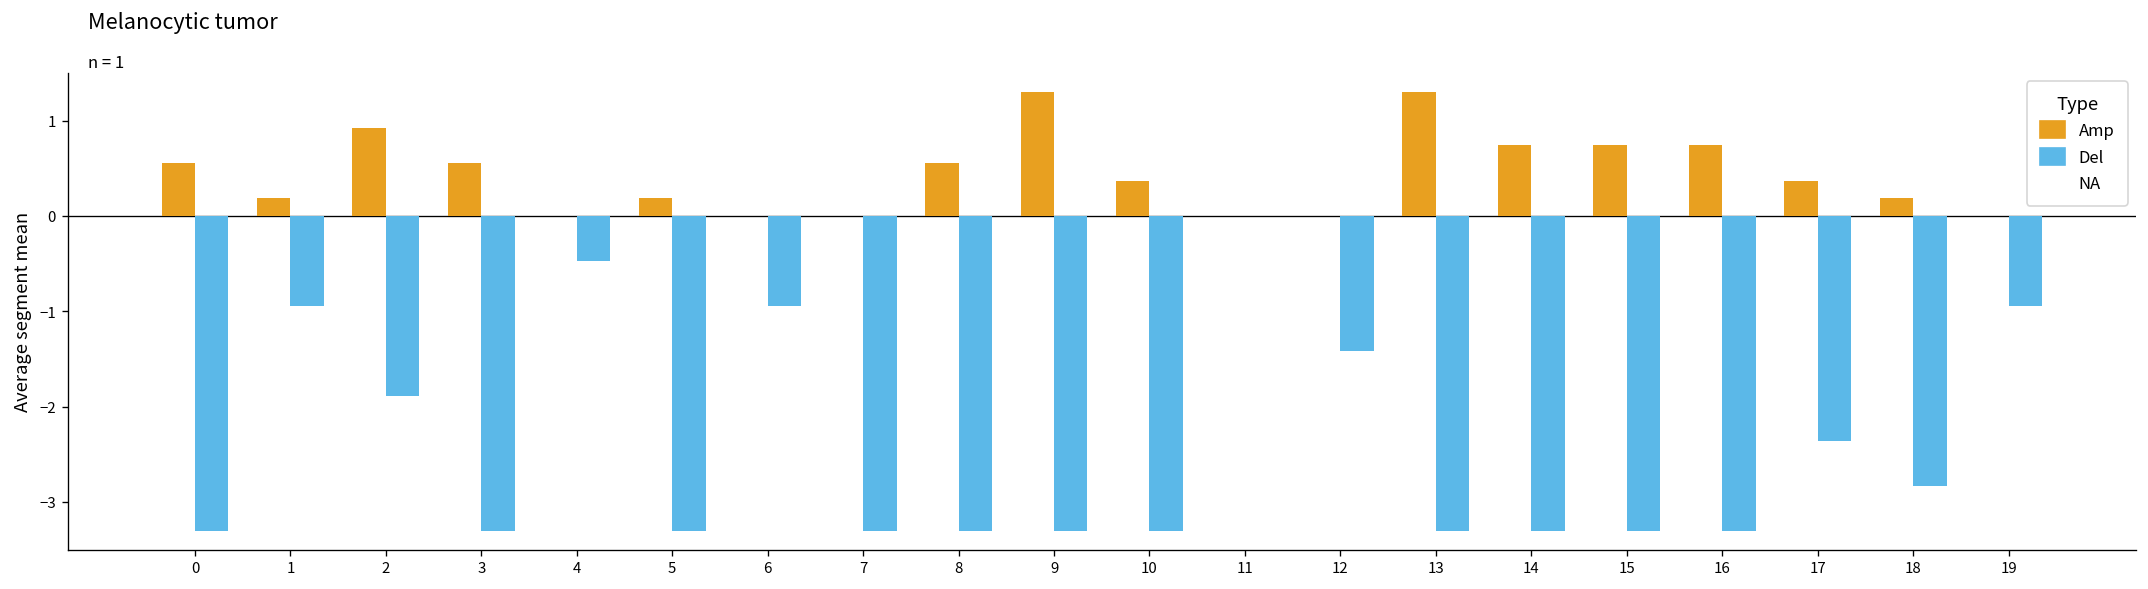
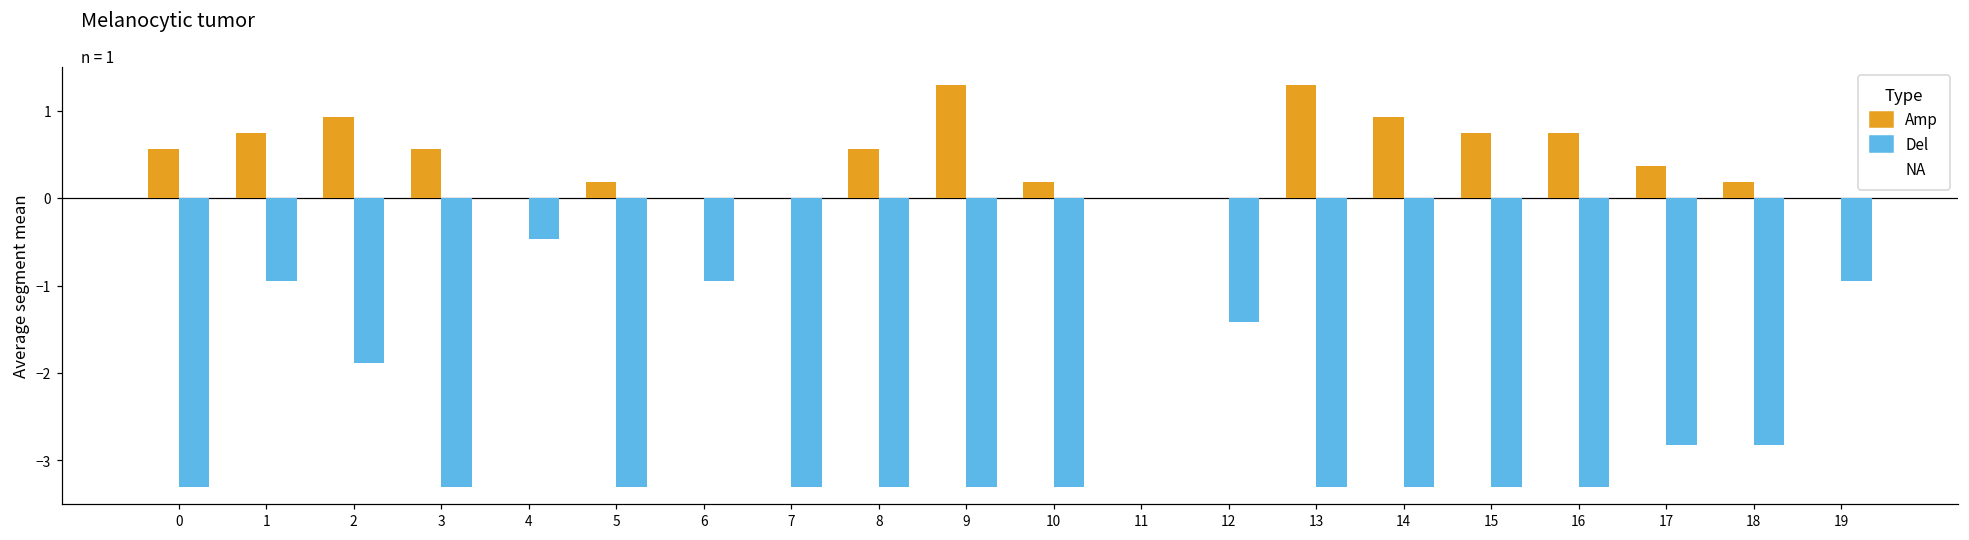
Amp, 1: 0.2 -> 0.7
Amp, 10: 0.4 -> 0.2
Amp, 14: 0.7 -> 0.9
Del, 17: -2.4 -> -2.8
